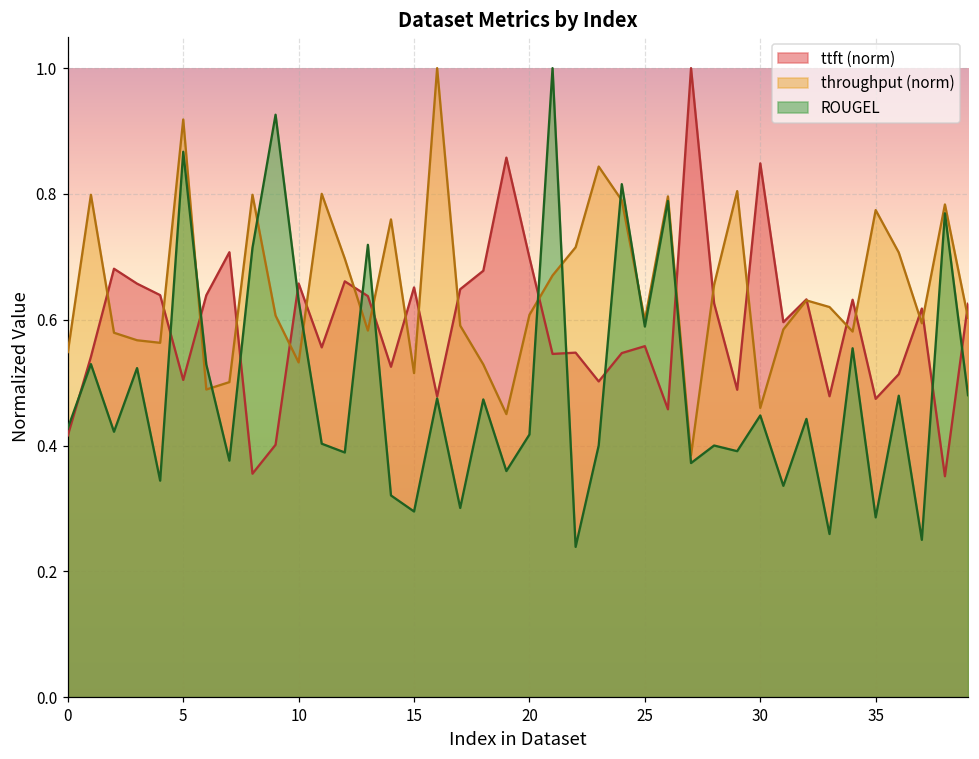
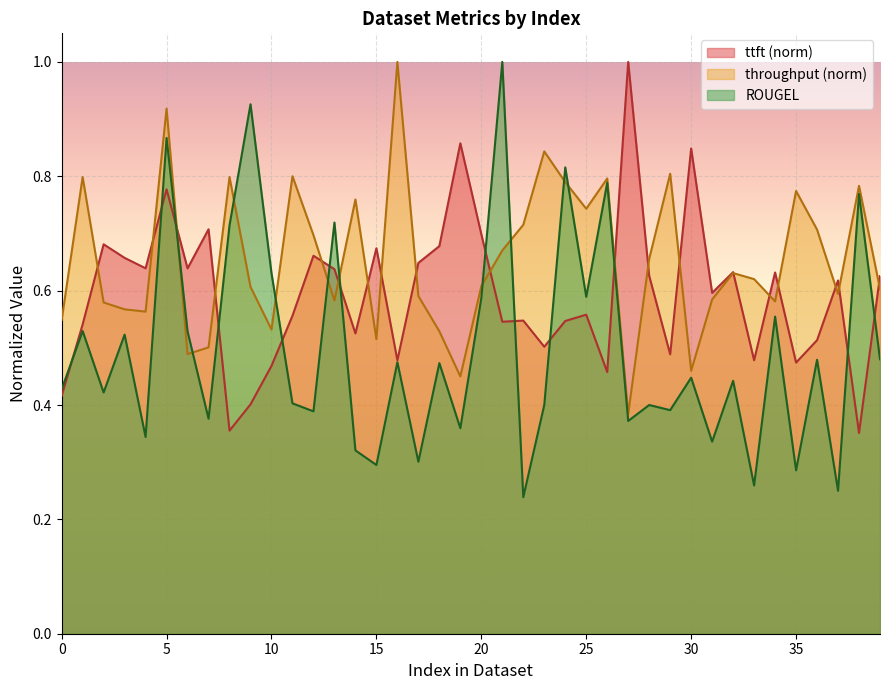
ttft (norm), 5: 0.50 -> 0.78
ttft (norm), 10: 0.66 -> 0.47
ttft (norm), 15: 0.65 -> 0.67
ROUGEL, 20: 0.42 -> 0.59
throughput (norm), 25: 0.60 -> 0.74
